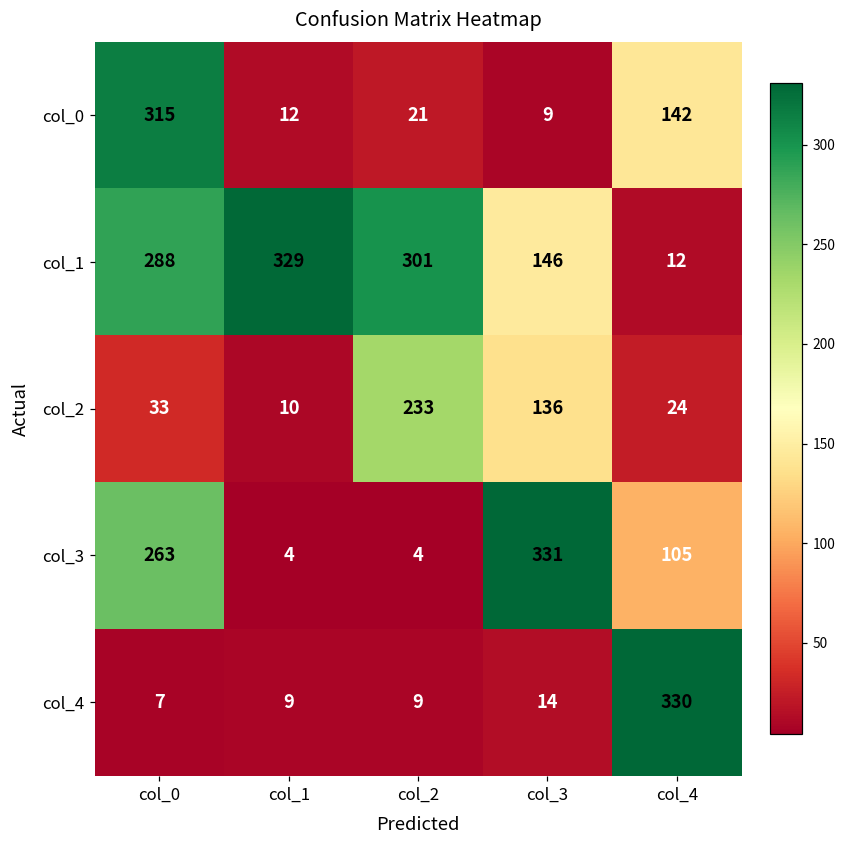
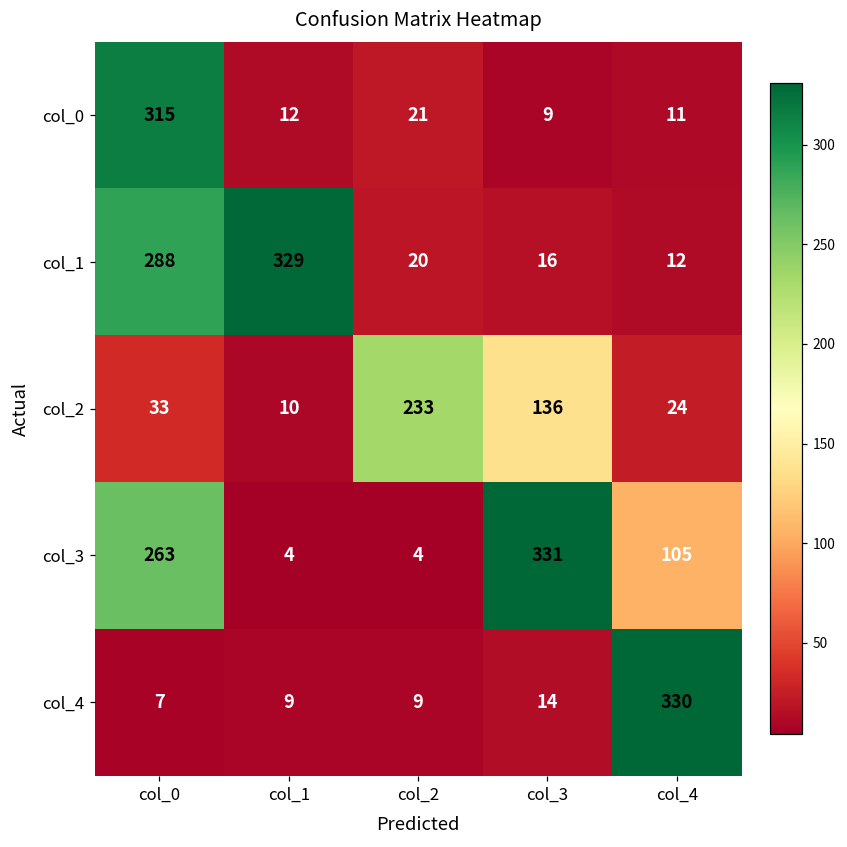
col_0, col_4: 142 -> 11
col_1, col_2: 301 -> 20
col_1, col_3: 146 -> 16
